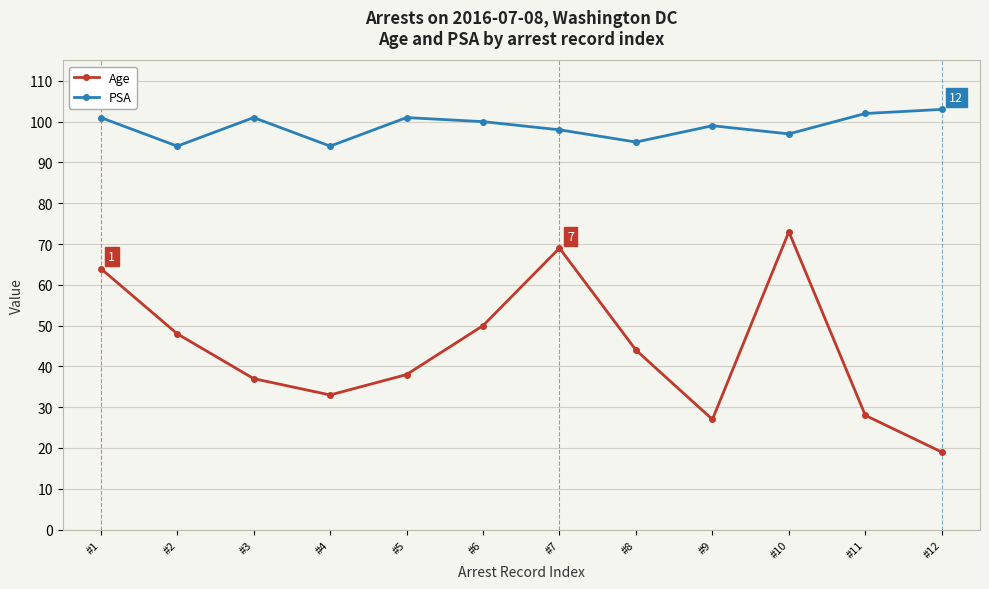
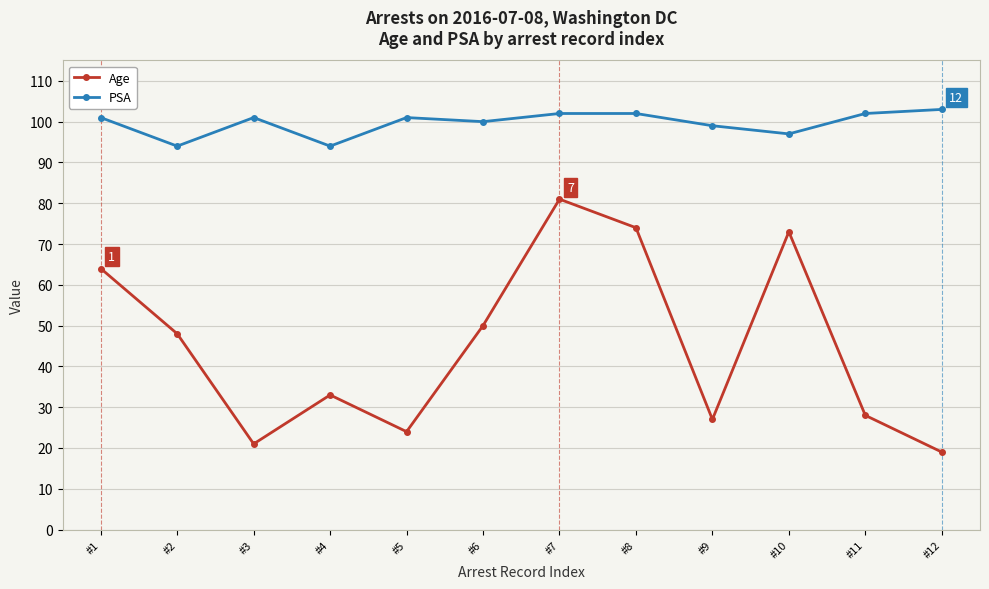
Age, #3: 37 -> 21
Age, #5: 38 -> 24
Age, #7: 69 -> 81
PSA, #7: 98 -> 102
Age, #8: 44 -> 74
PSA, #8: 95 -> 102
